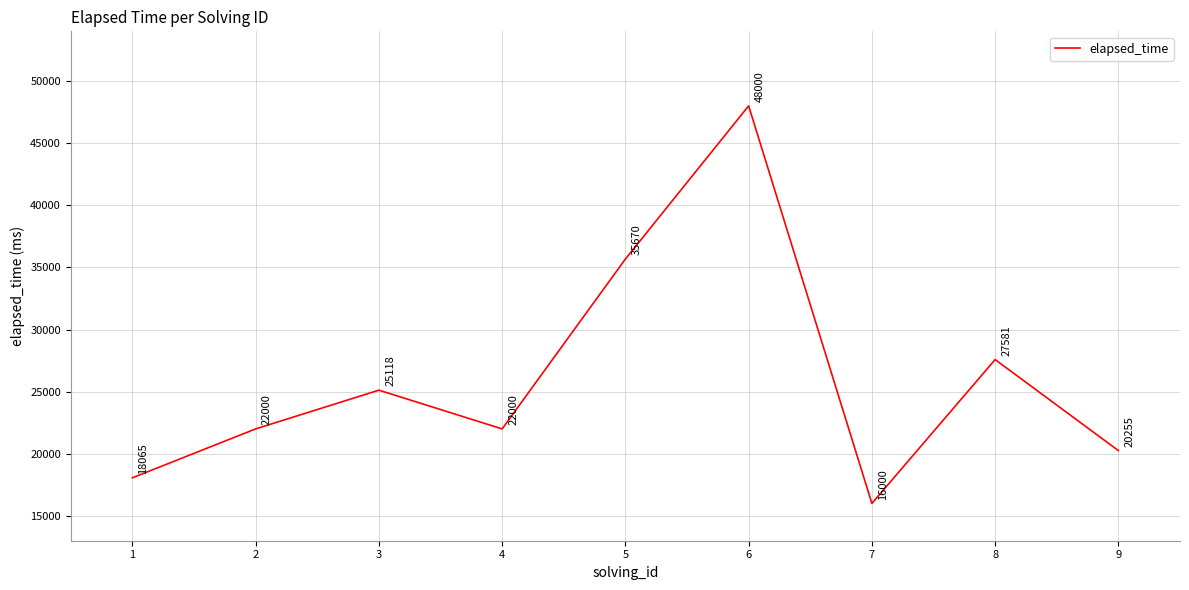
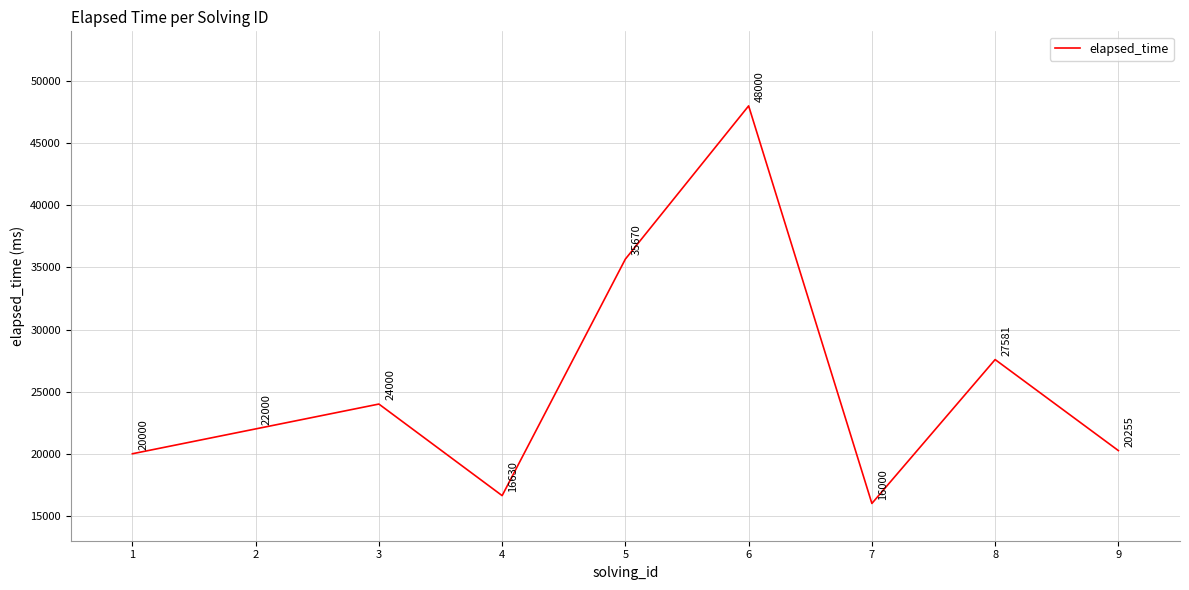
1: 18065 -> 20000
3: 25118 -> 24000
4: 22000 -> 16630
